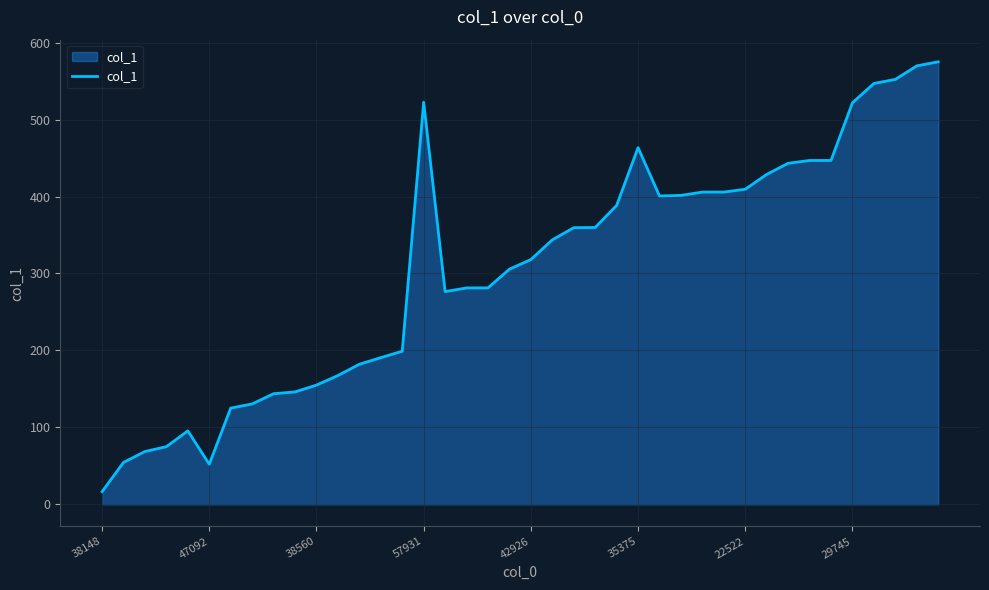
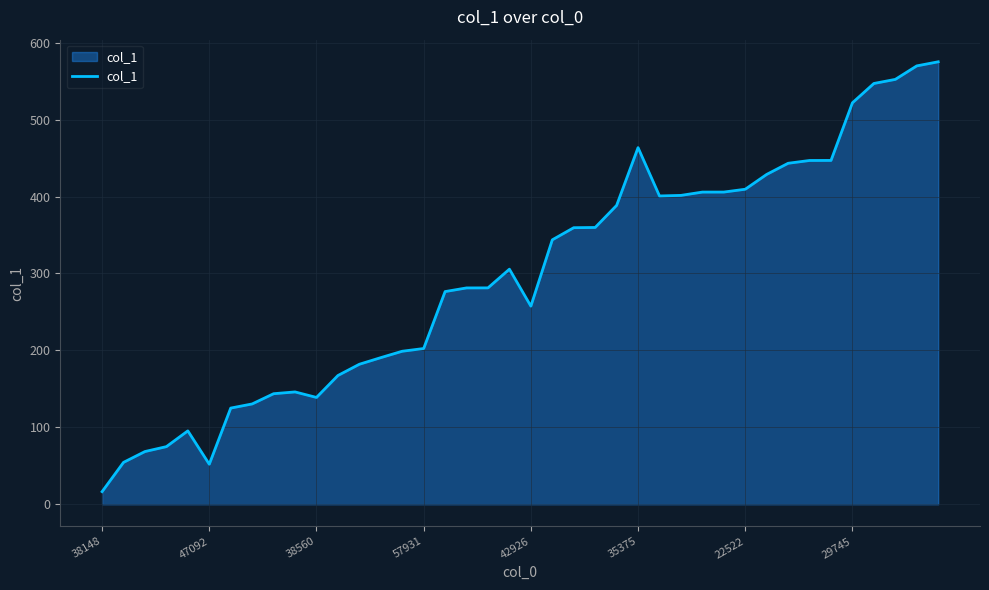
38560: 150 -> 140
57931: 520 -> 200
42926: 320 -> 260
